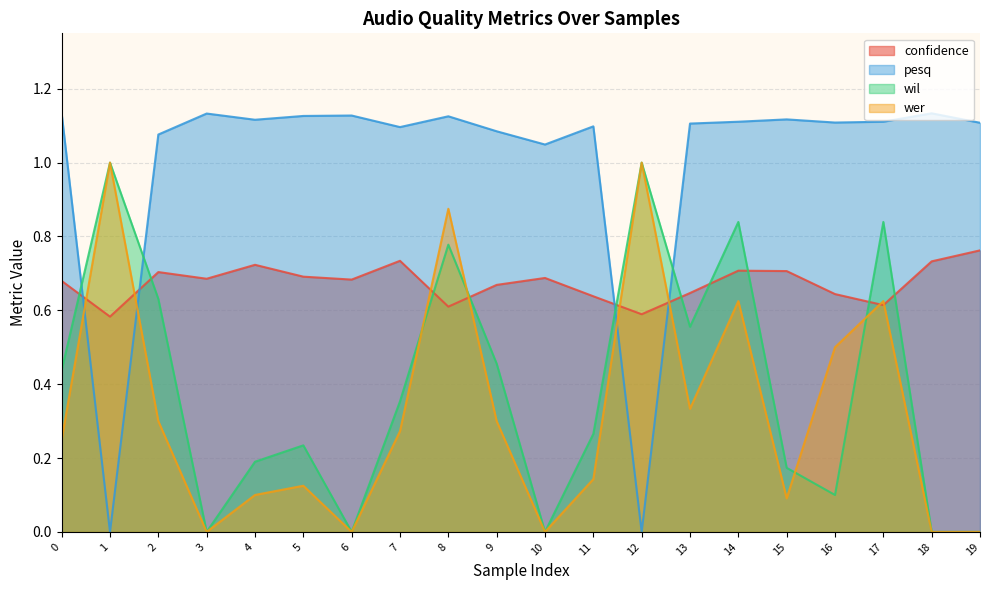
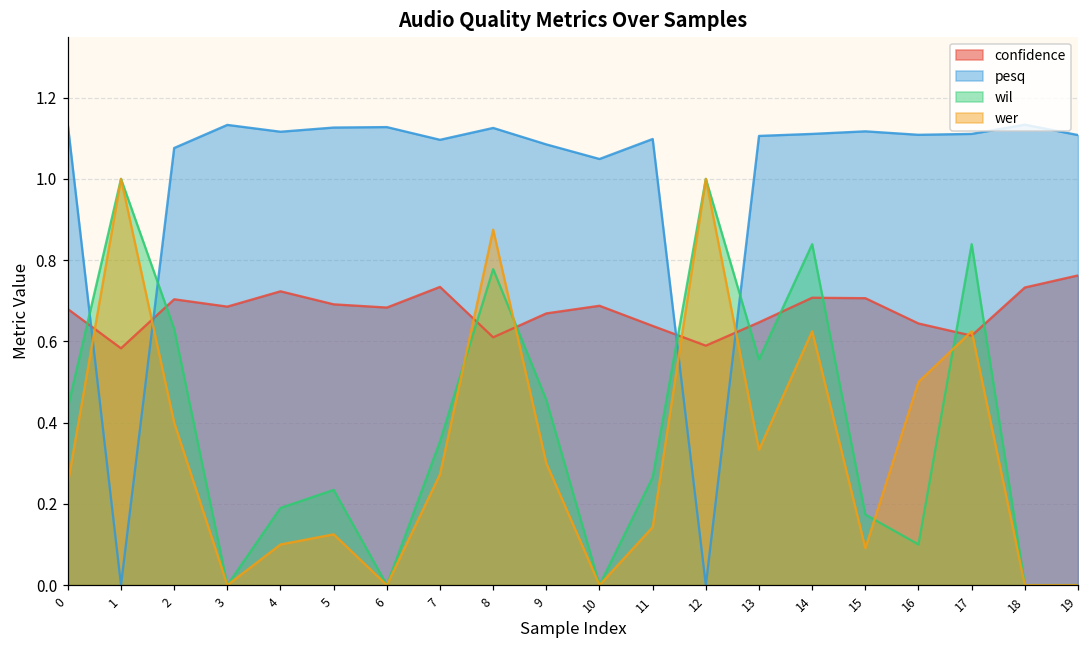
wer, 2: 0.3 -> 0.4
